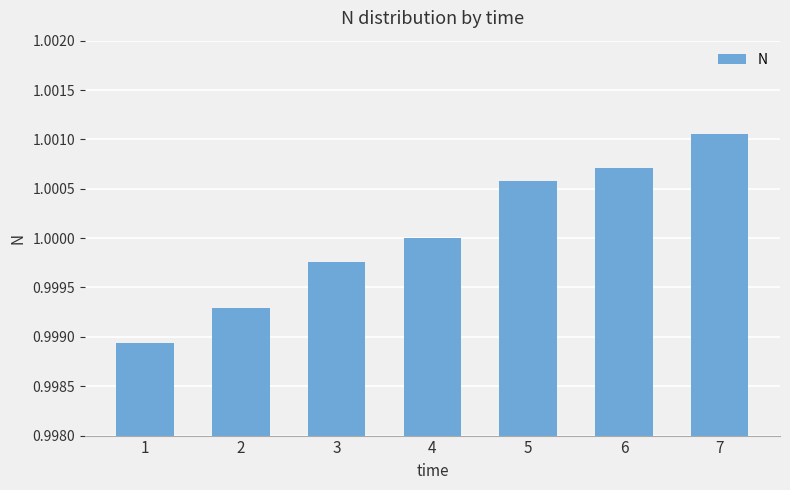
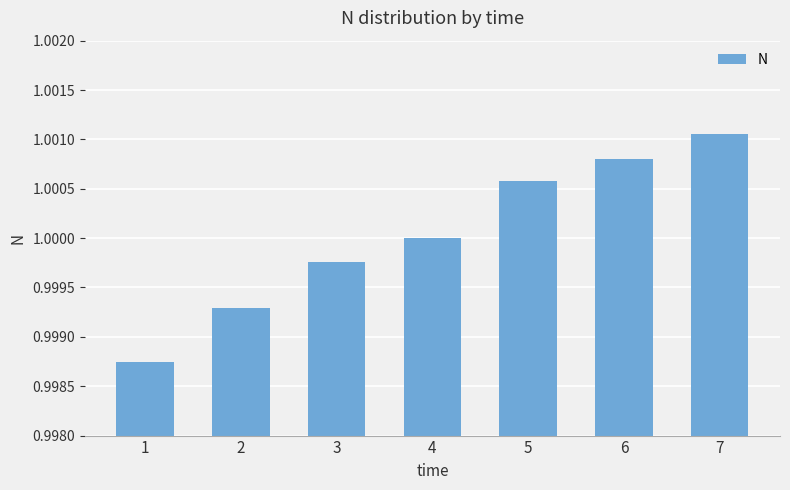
1: 0.9989 -> 0.9987
6: 1.0007 -> 1.0008
